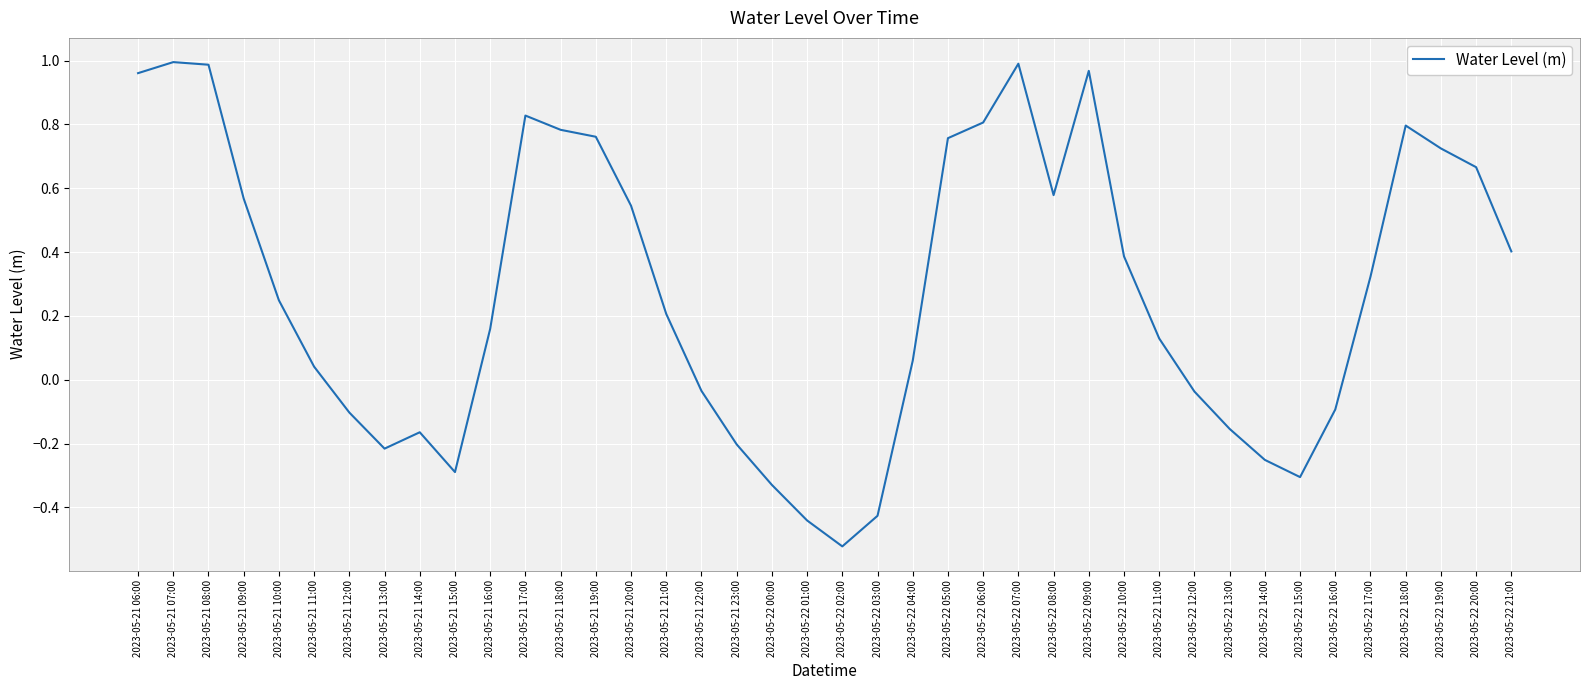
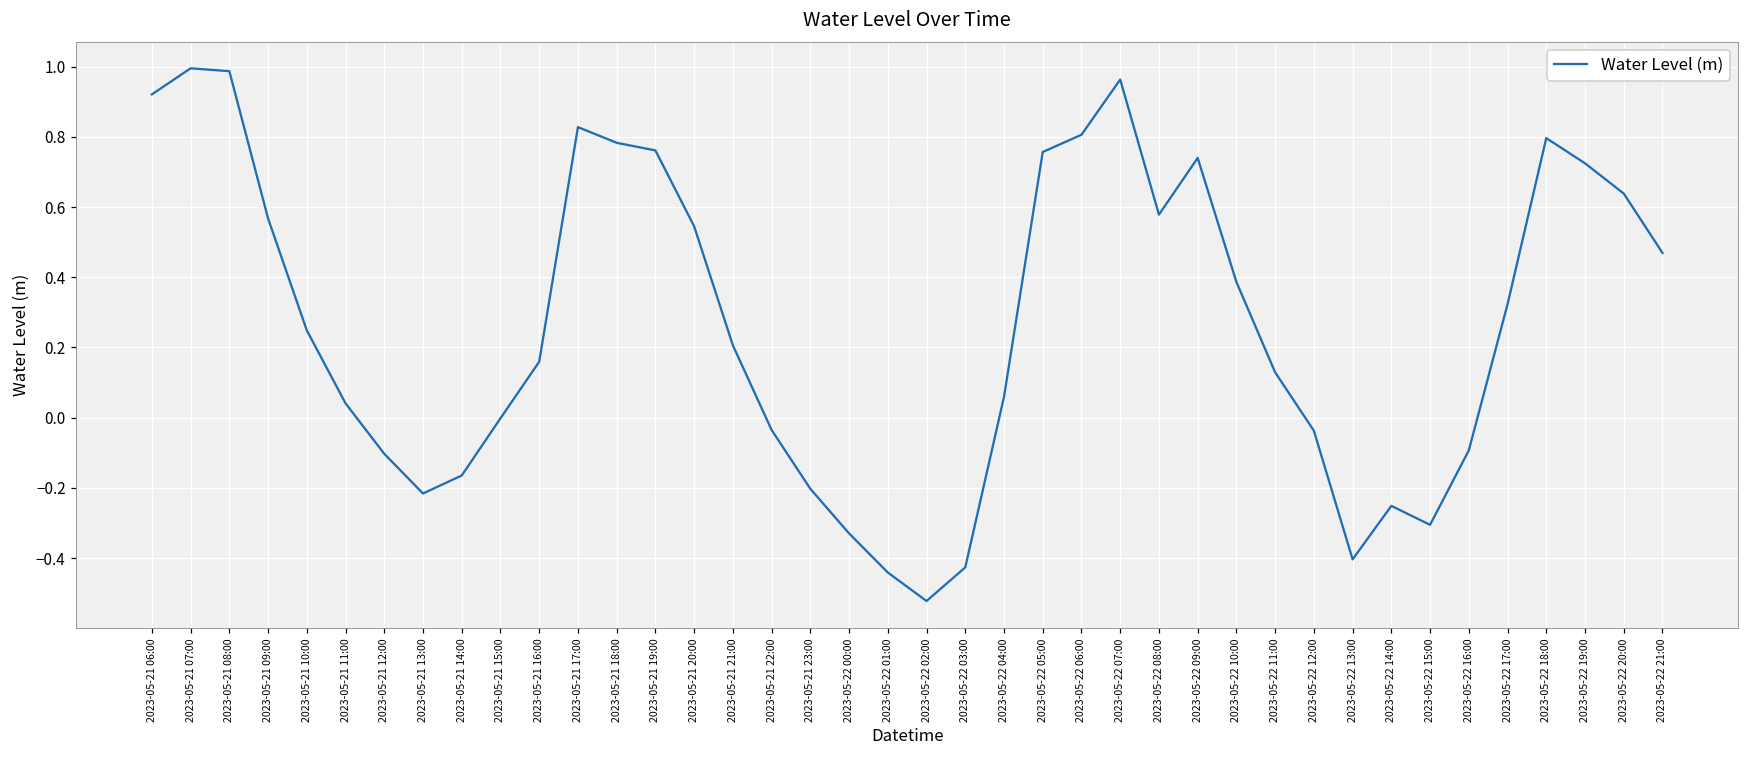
2023-05-21 06:00: 0.96 -> 0.92
2023-05-21 15:00: -0.29 -> 0.00
2023-05-22 07:00: 0.99 -> 0.96
2023-05-22 09:00: 0.97 -> 0.74
2023-05-22 13:00: -0.15 -> -0.40
2023-05-22 20:00: 0.67 -> 0.64
2023-05-22 21:00: 0.40 -> 0.47
